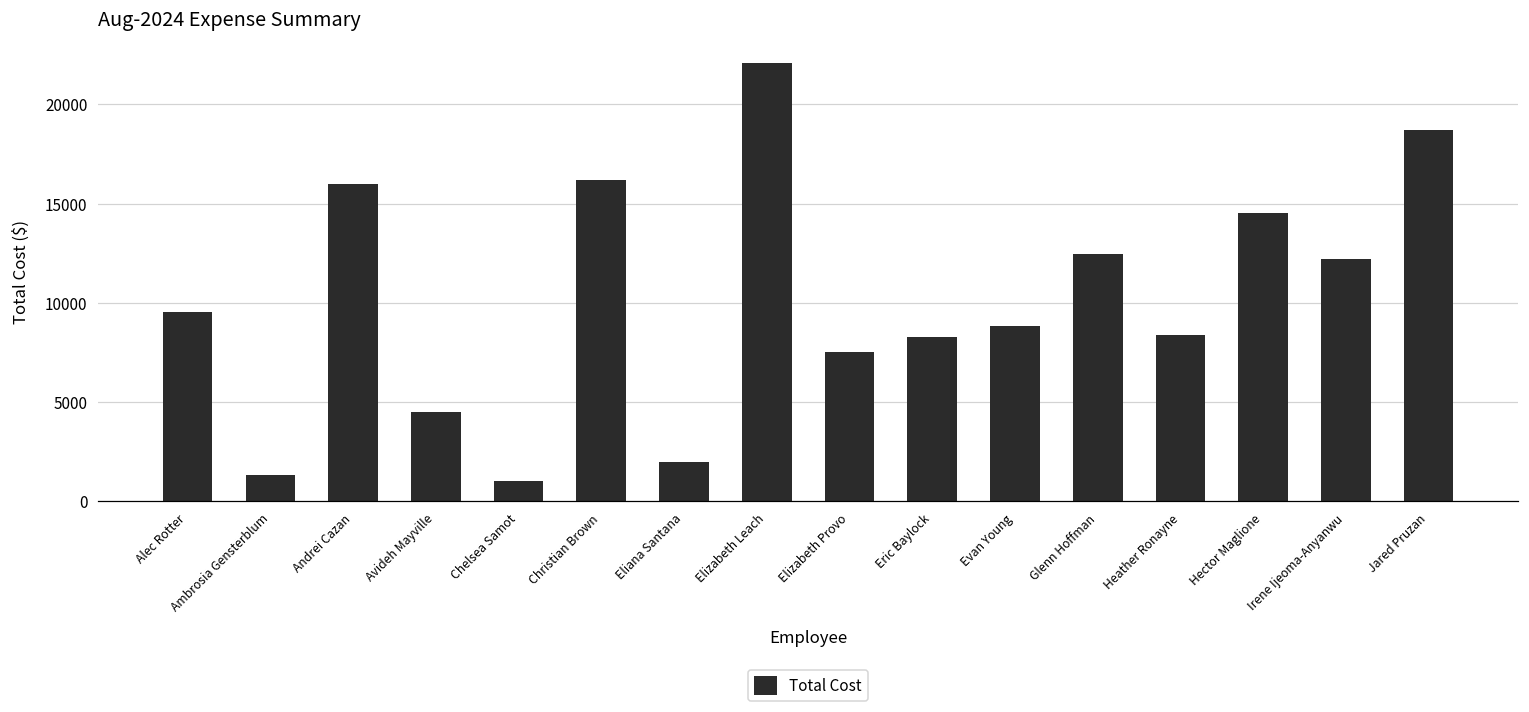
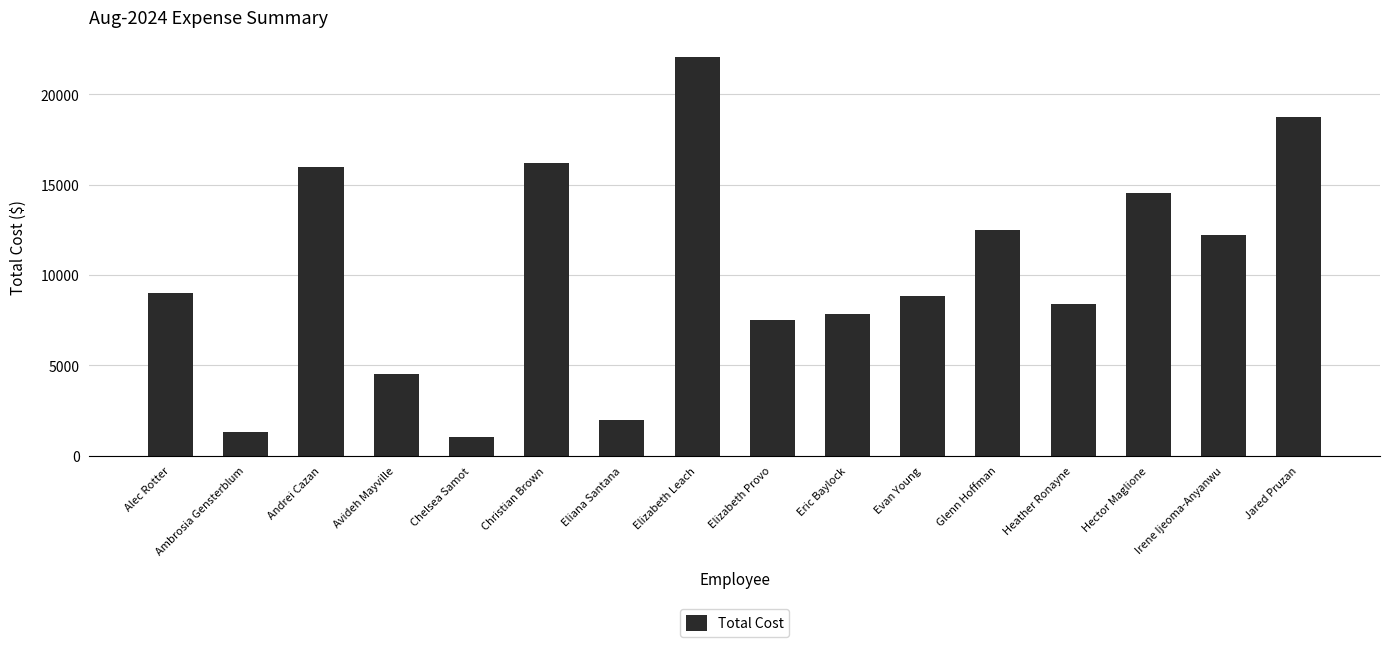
Alec Rotter: 9500 -> 9000
Eric Baylock: 8300 -> 7800
